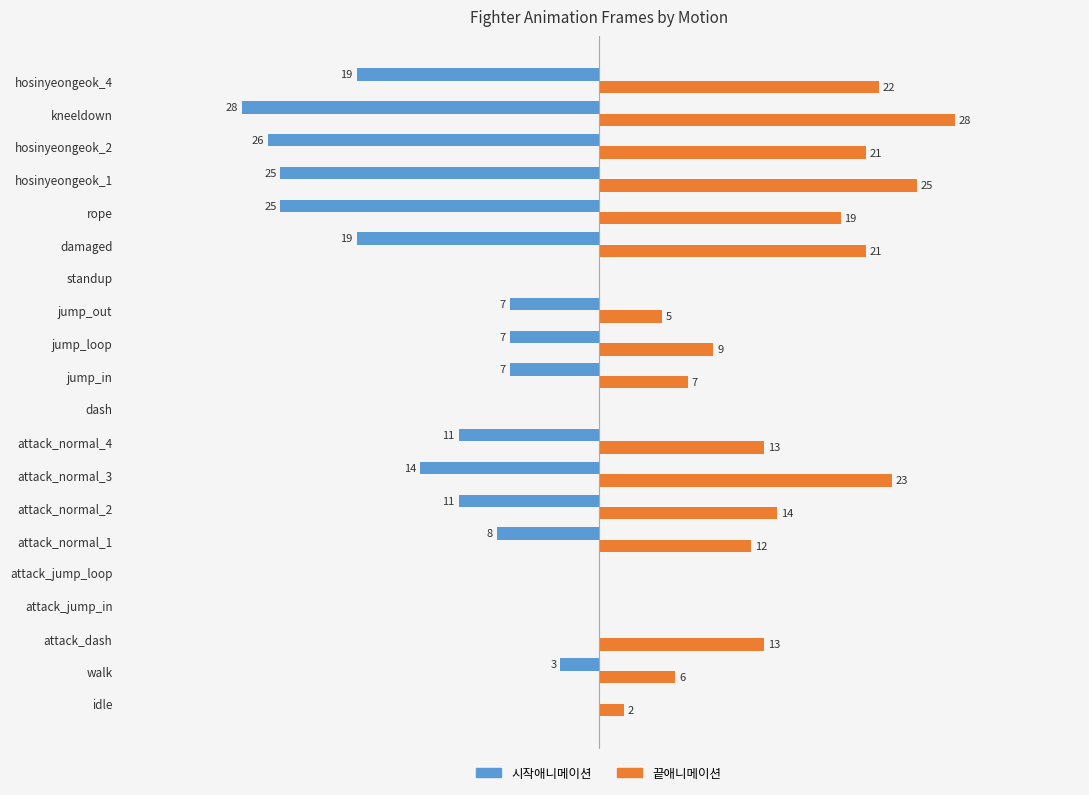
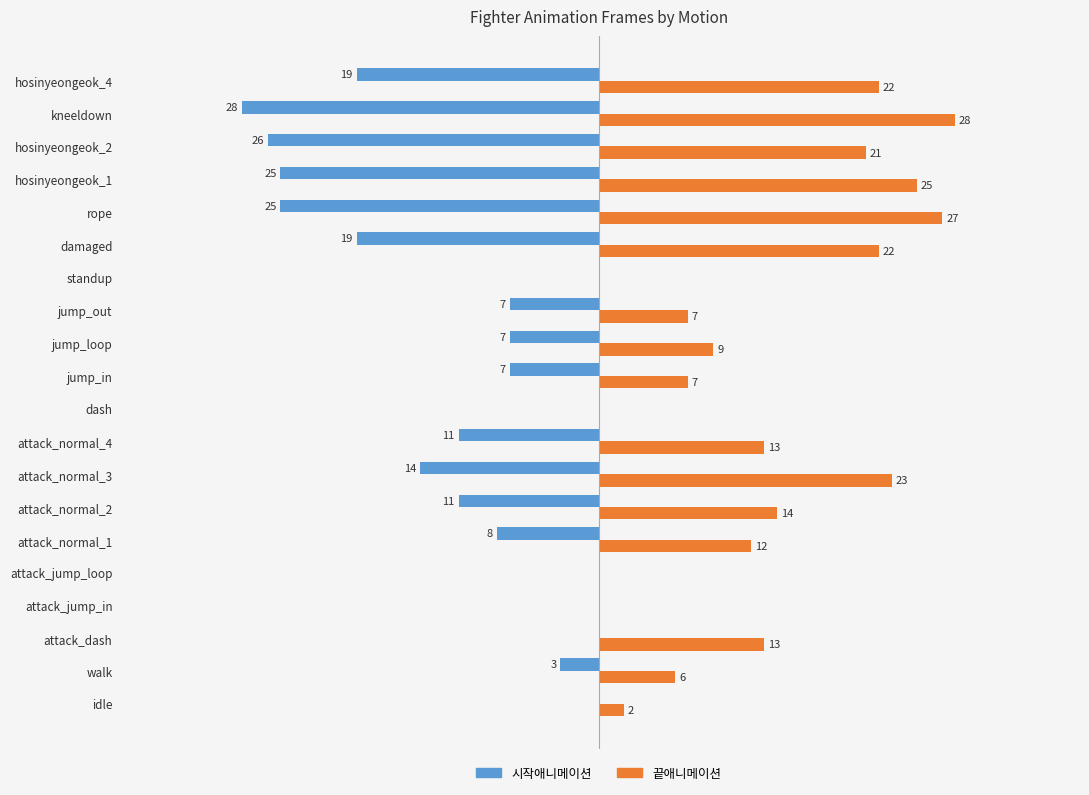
끝애니메이션, rope: 19 -> 27
끝애니메이션, damaged: 21 -> 22
끝애니메이션, jump_out: 5 -> 7
